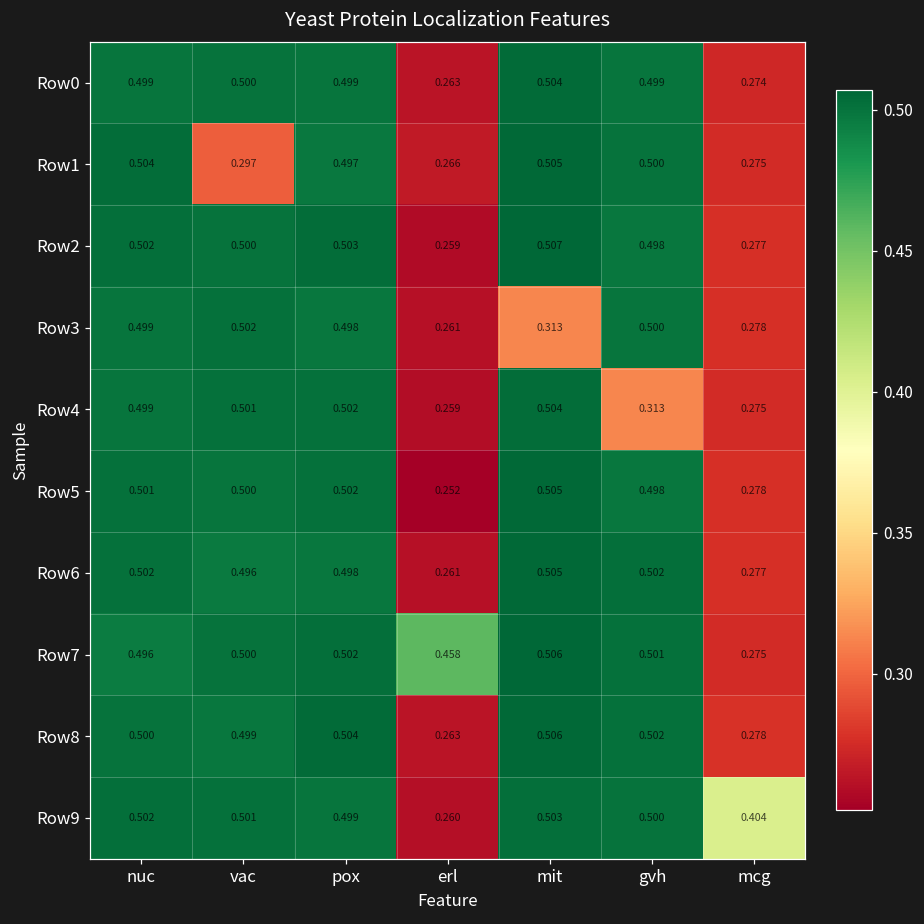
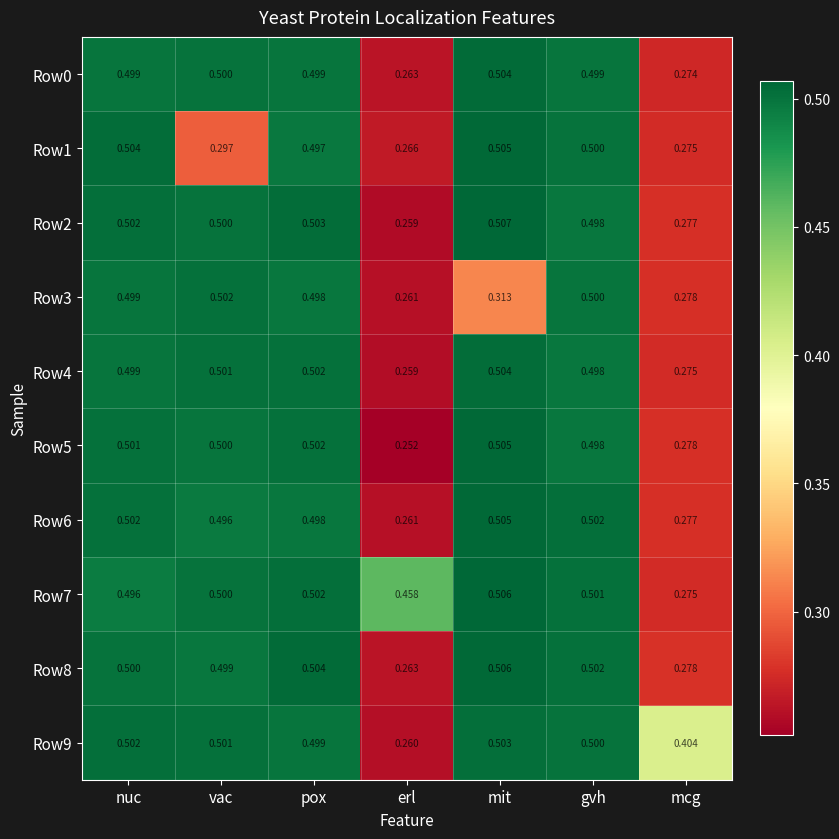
Row4, gvh: 0.313 -> 0.498
